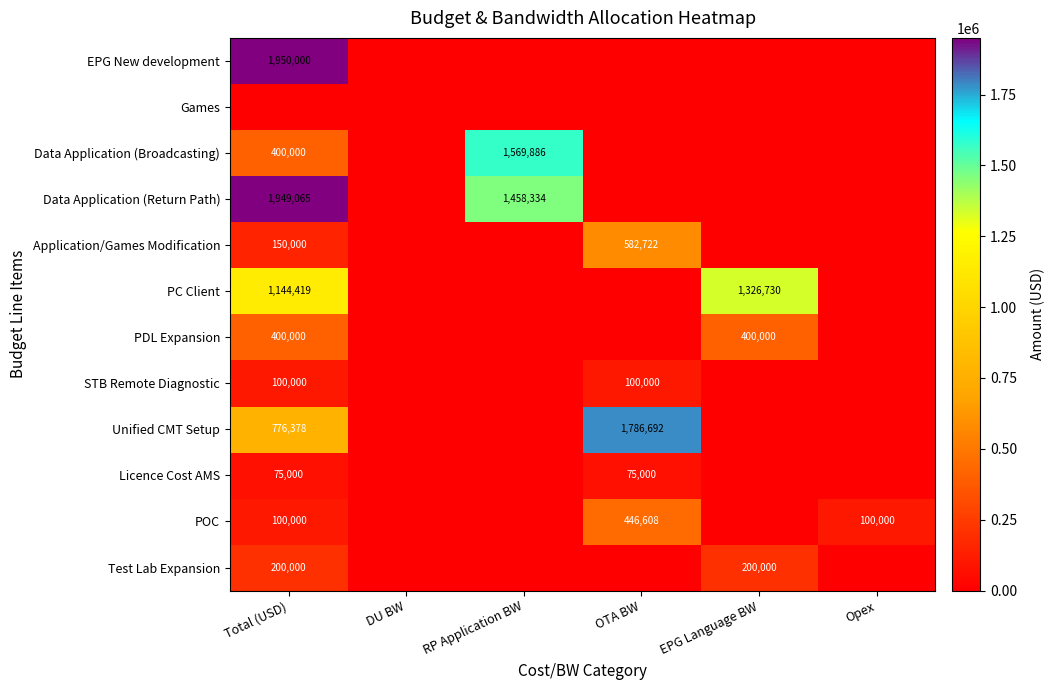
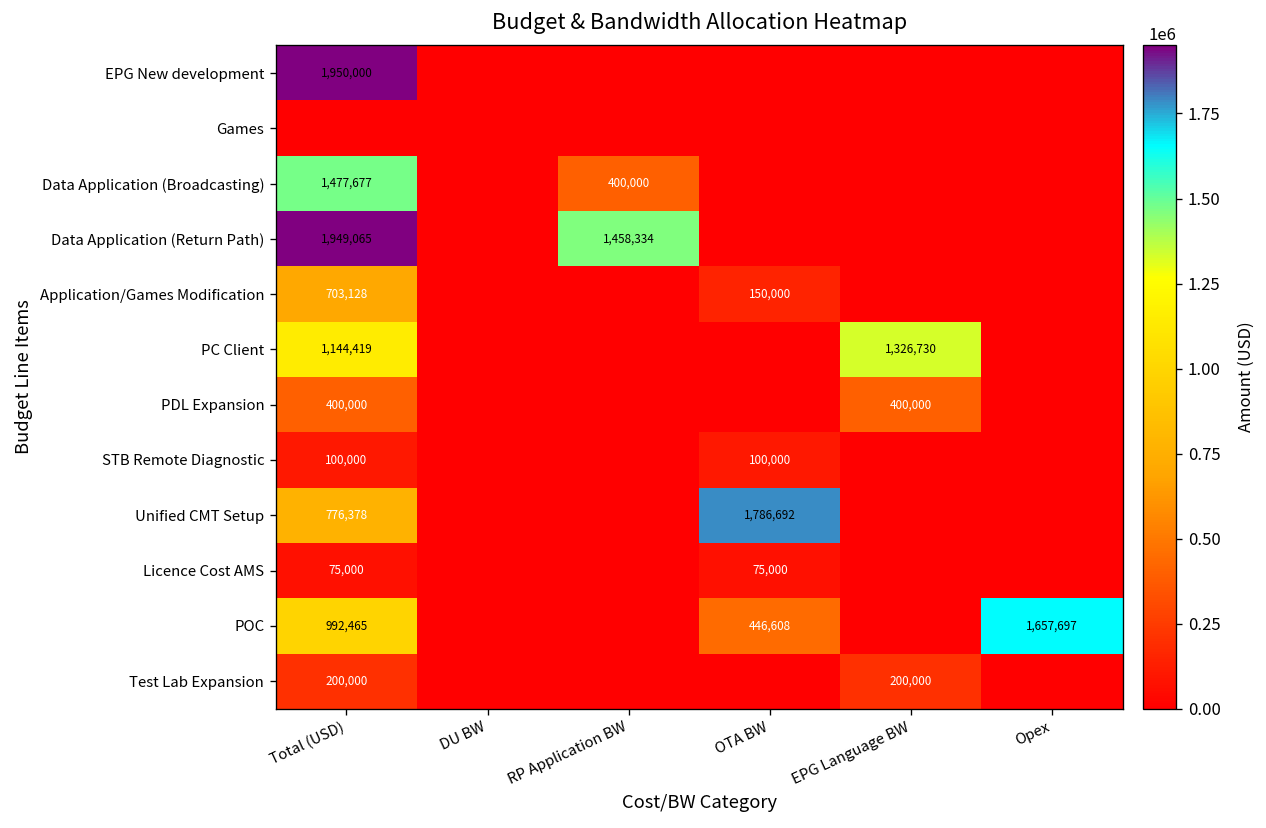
Data Application (Broadcasting), Total (USD): 400,000 -> 1,477,677
Data Application (Broadcasting), RP Application BW: 1,569,886 -> 400,000
Application/Games Modification, Total (USD): 150,000 -> 703,128
Application/Games Modification, OTA BW: 582,722 -> 150,000
POC, Total (USD): 100,000 -> 992,465
POC, Opex: 100,000 -> 1,657,697
